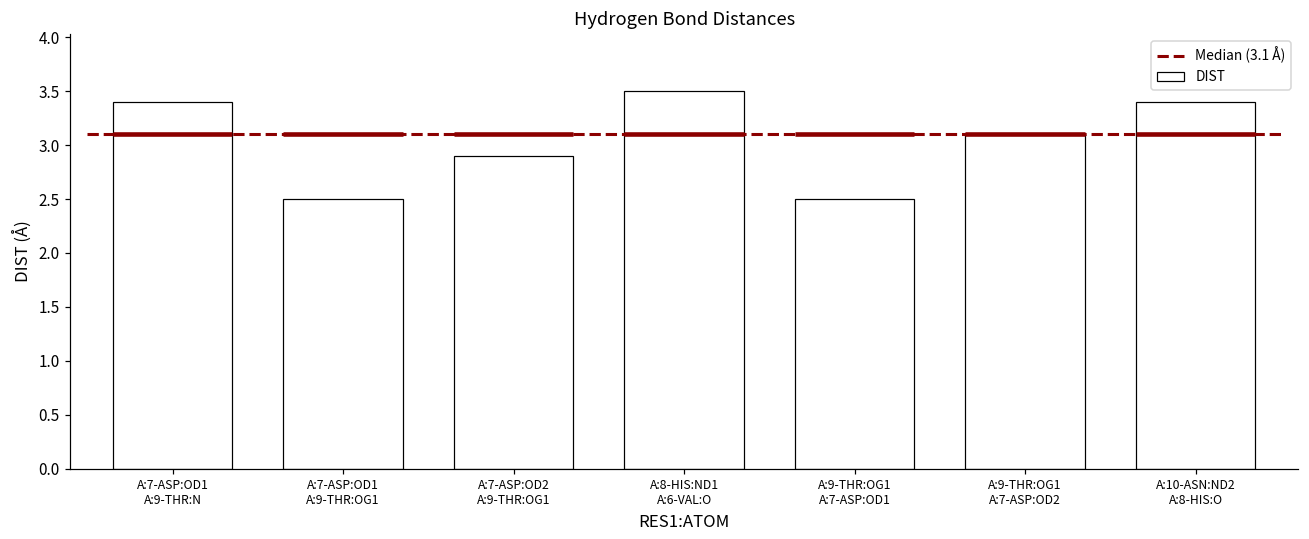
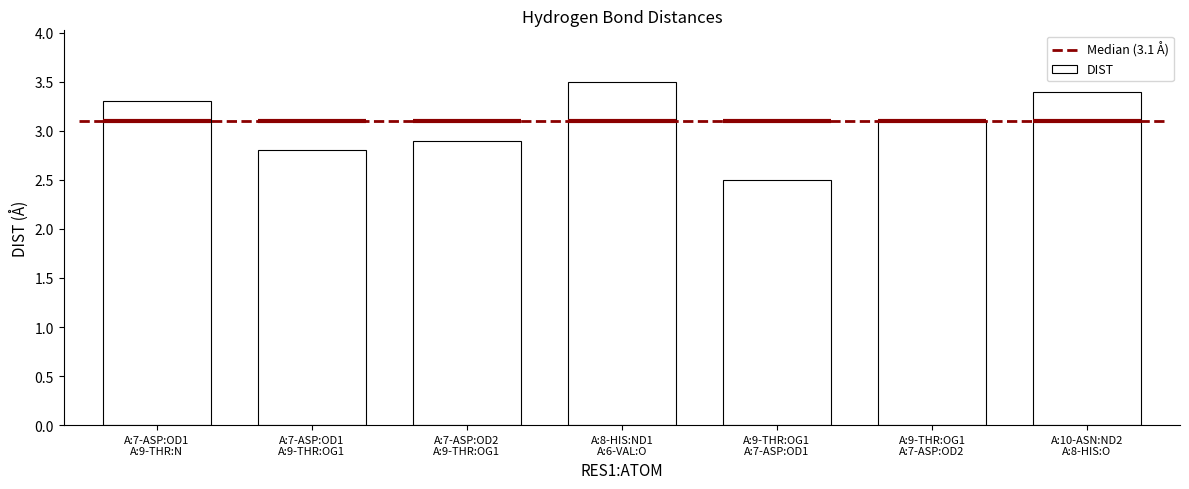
DIST, A:7-ASP:OD1 A:9-THR:N: 3.4 -> 3.3
DIST, A:7-ASP:OD1 A:9-THR:OG1: 2.5 -> 2.8
